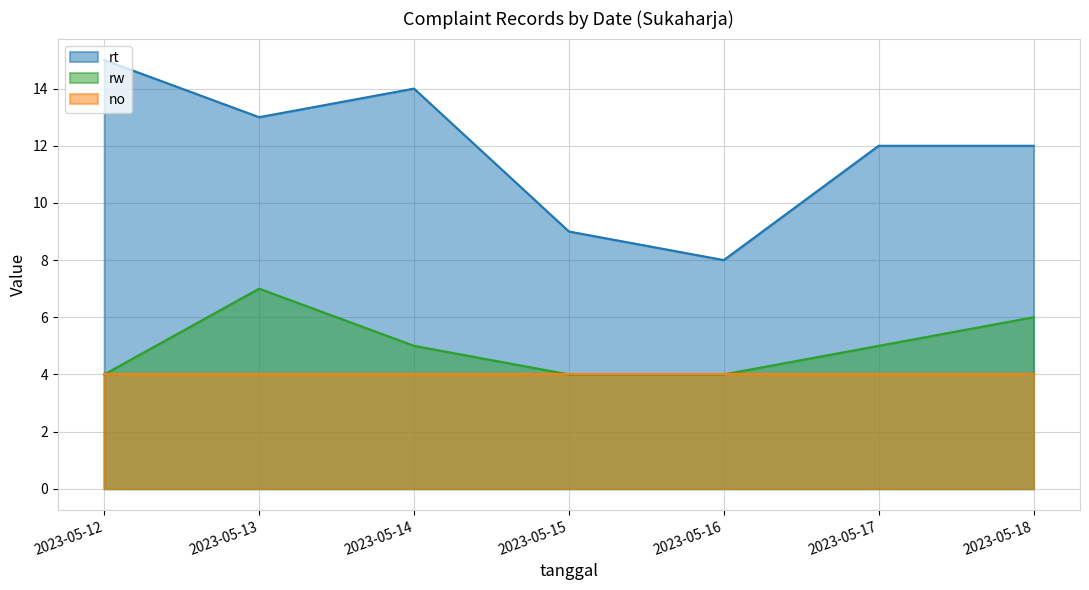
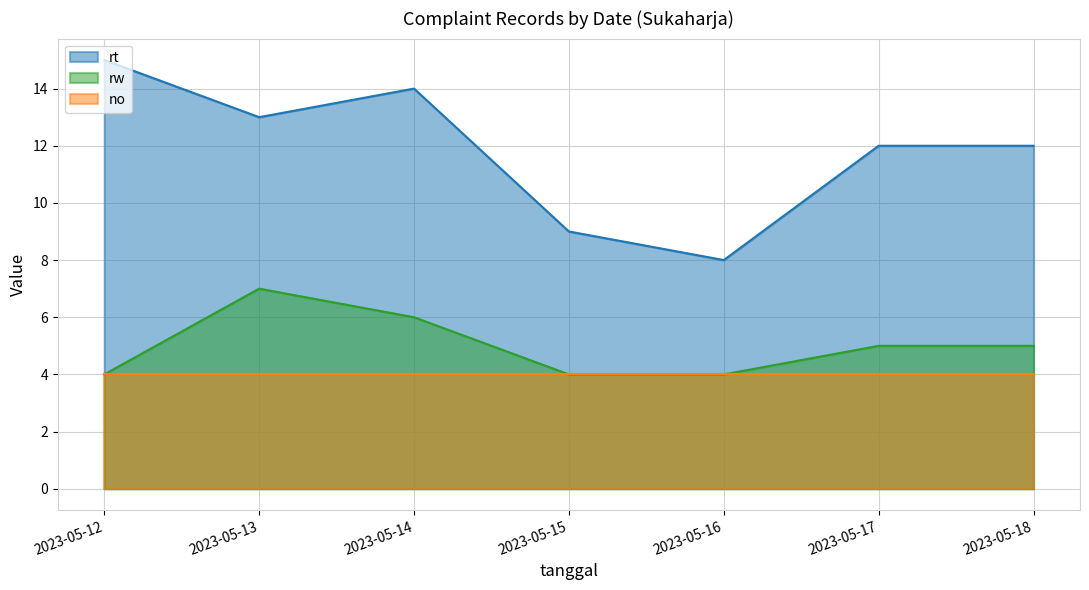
rw, 2023-05-14: 5 -> 6
rw, 2023-05-18: 6 -> 5
